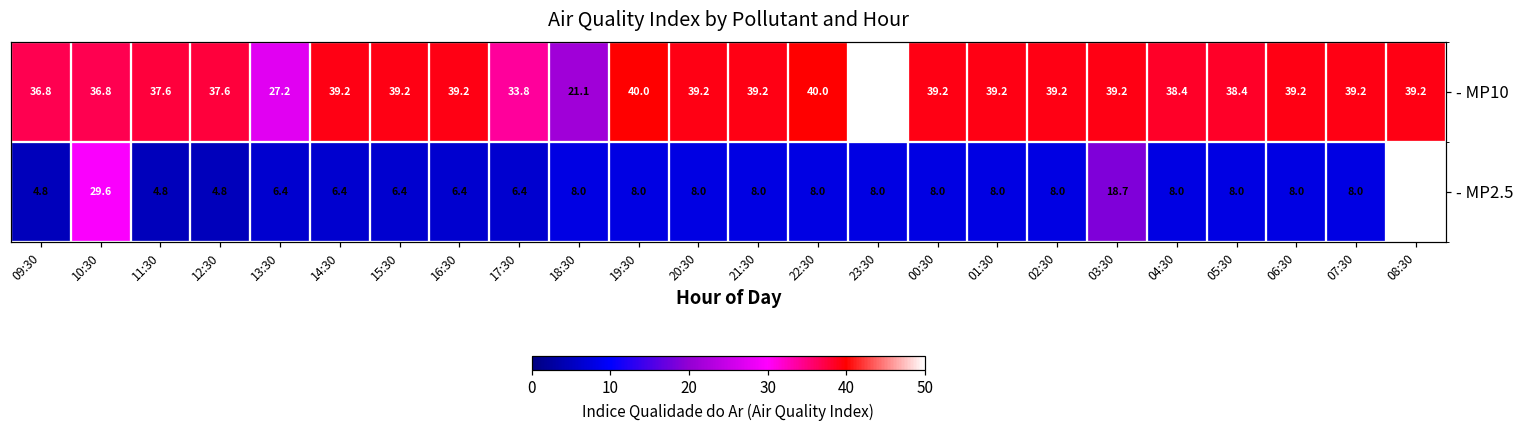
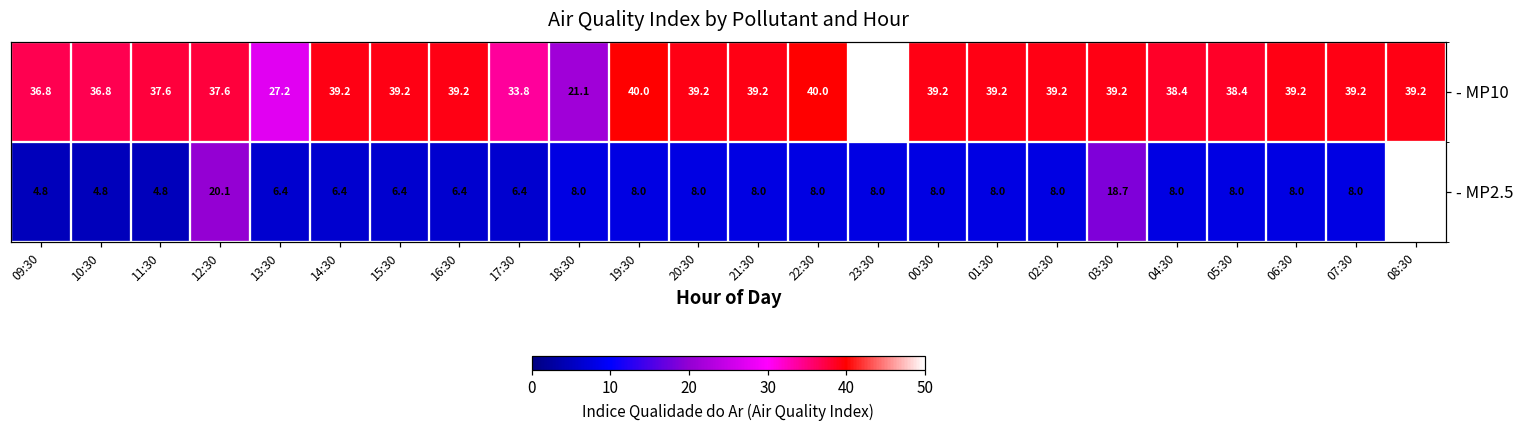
- MP2.5, 10:30: 29.6 -> 4.8
- MP2.5, 12:30: 4.8 -> 20.1
